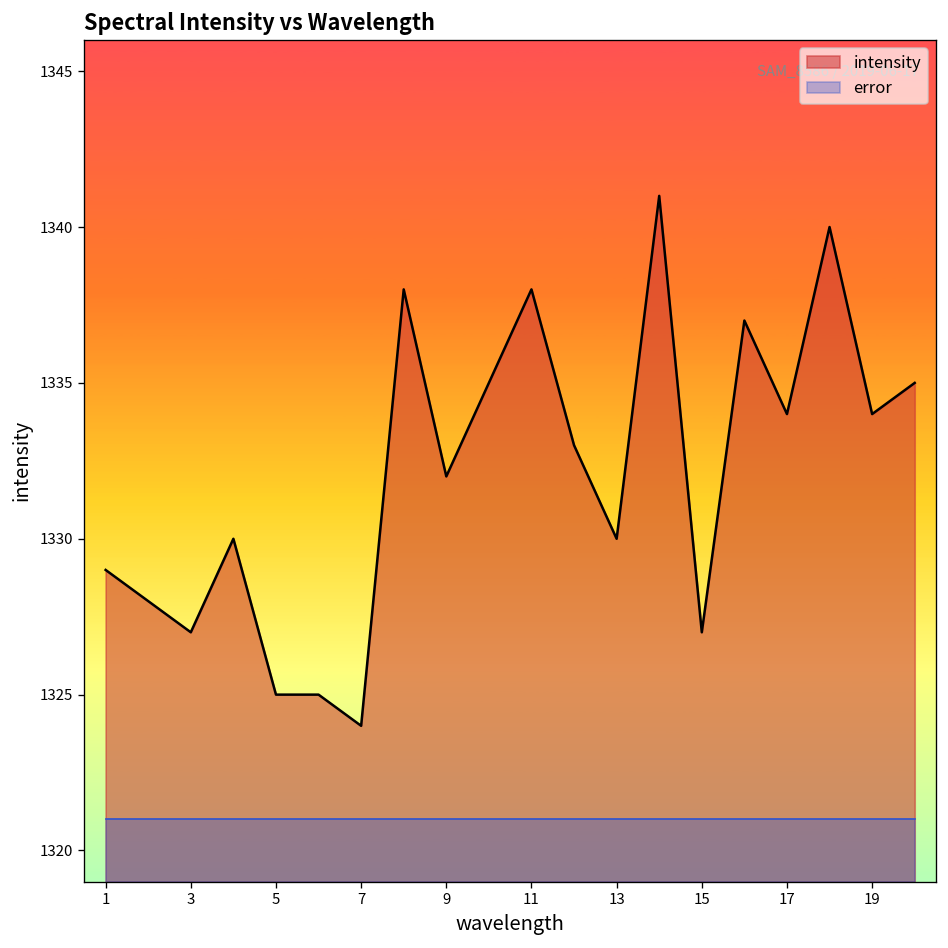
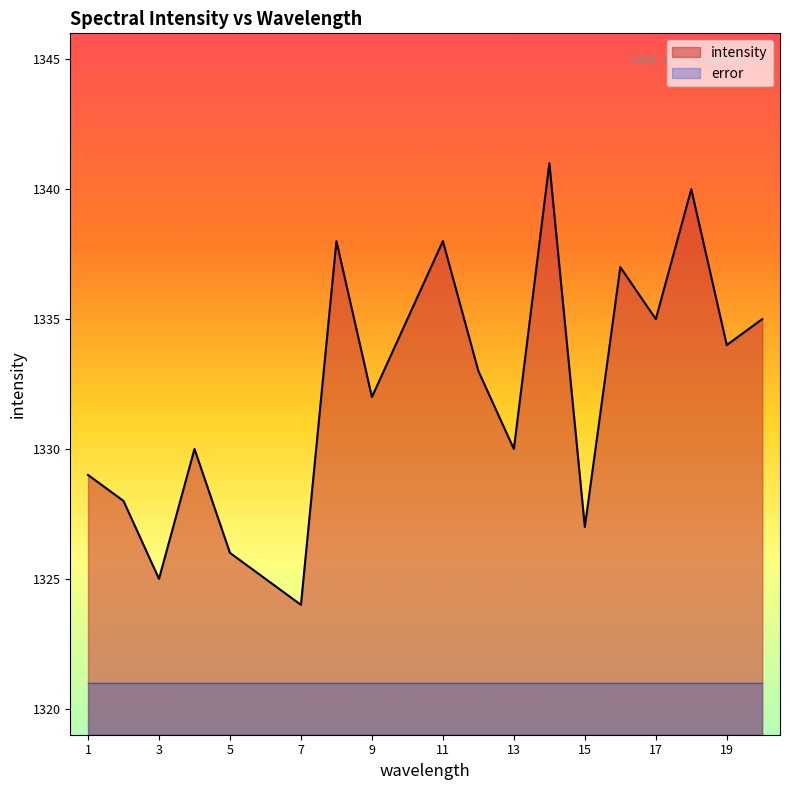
intensity, 3: 1327 -> 1325
intensity, 5: 1325 -> 1326
intensity, 17: 1334 -> 1335
